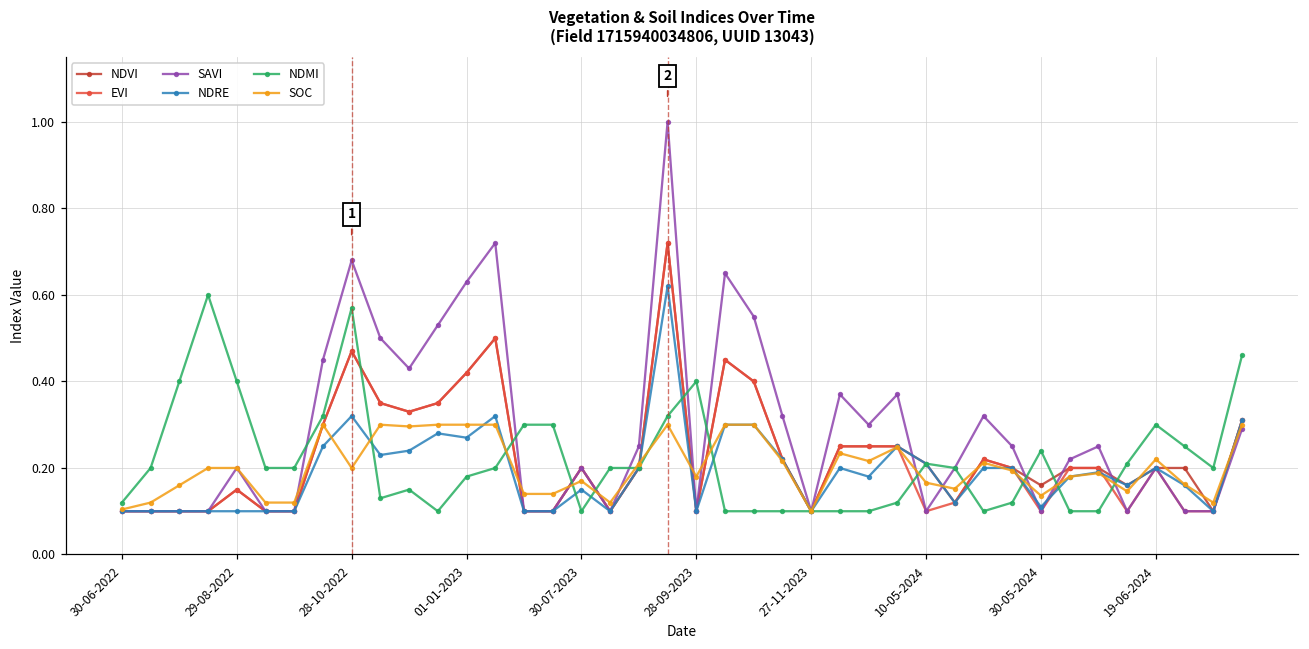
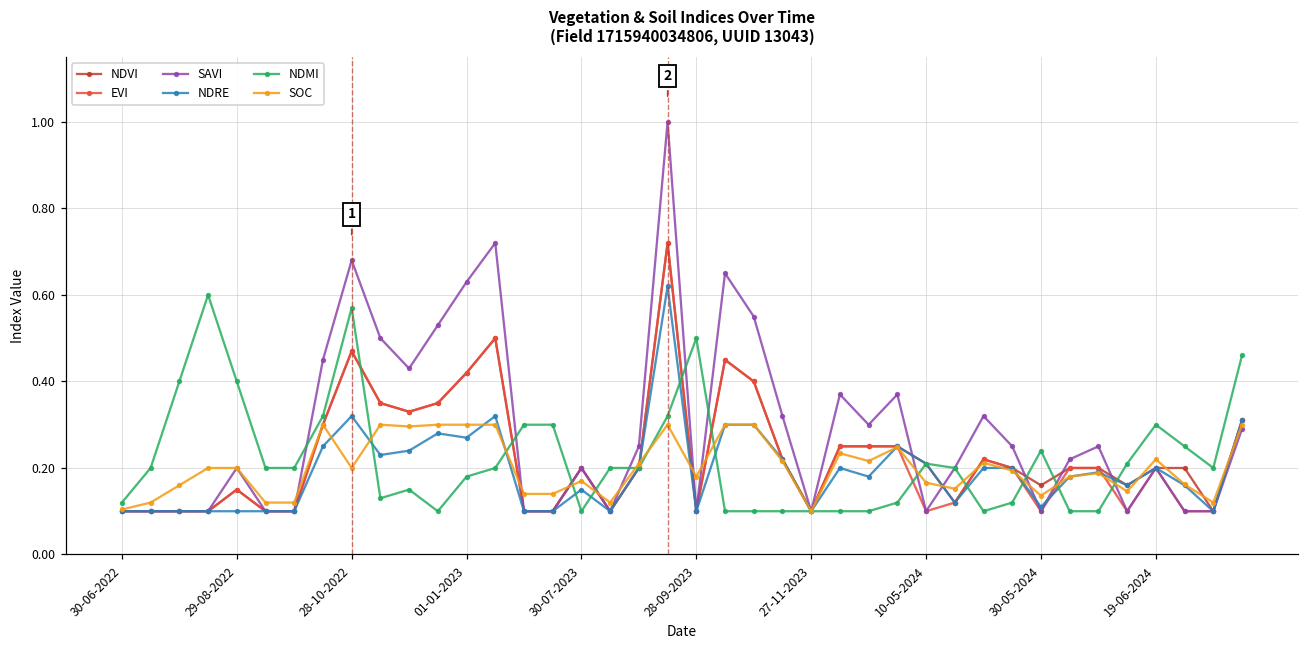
NDMI, 28-09-2023: 0.4 -> 0.5
